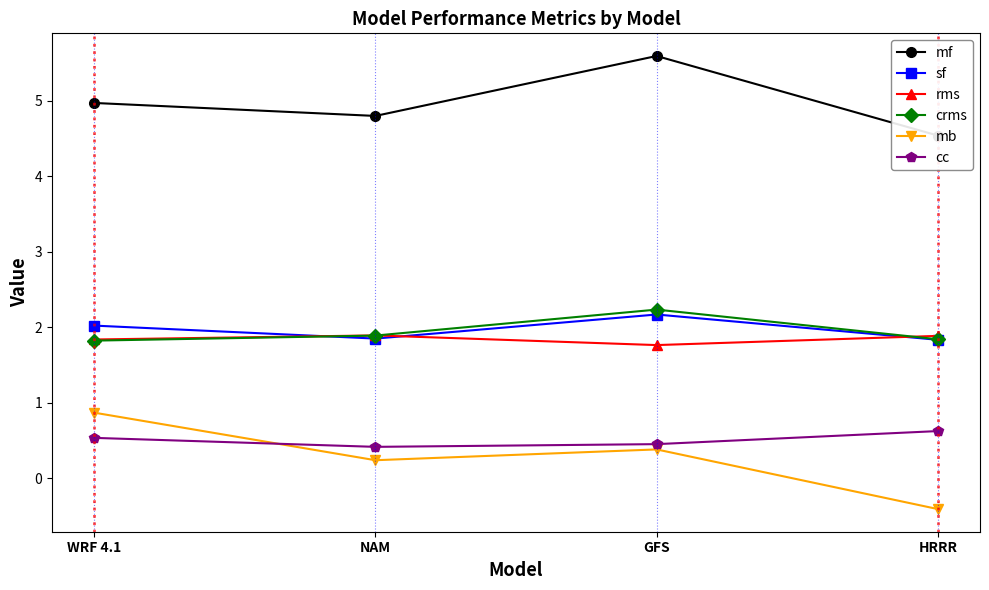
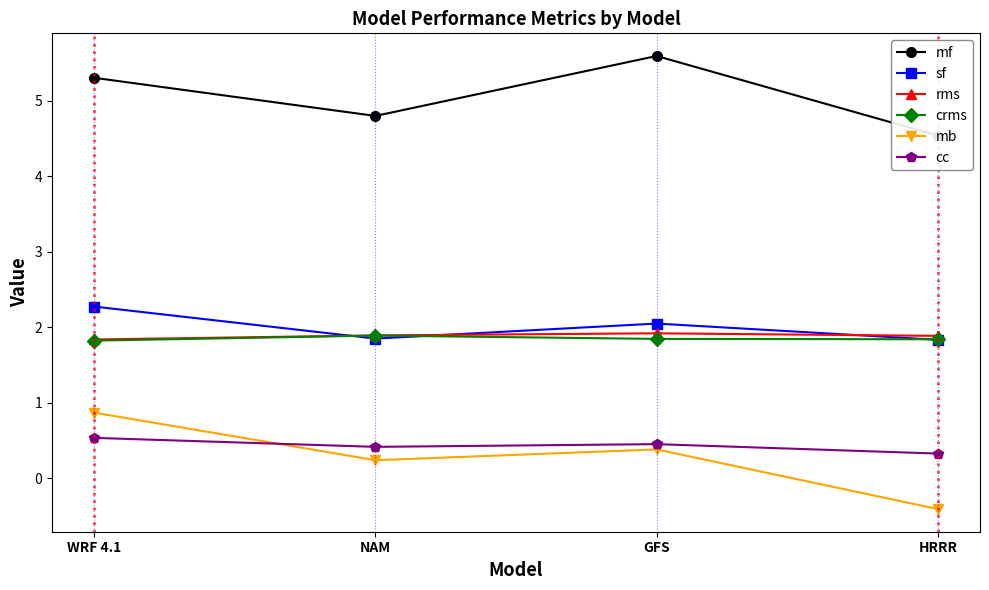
mf, WRF 4.1: 5.0 -> 5.3
sf, WRF 4.1: 2.0 -> 2.3
sf, GFS: 2.2 -> 2.1
rms, GFS: 1.8 -> 1.9
crms, GFS: 2.2 -> 1.8
cc, HRRR: 0.6 -> 0.3
